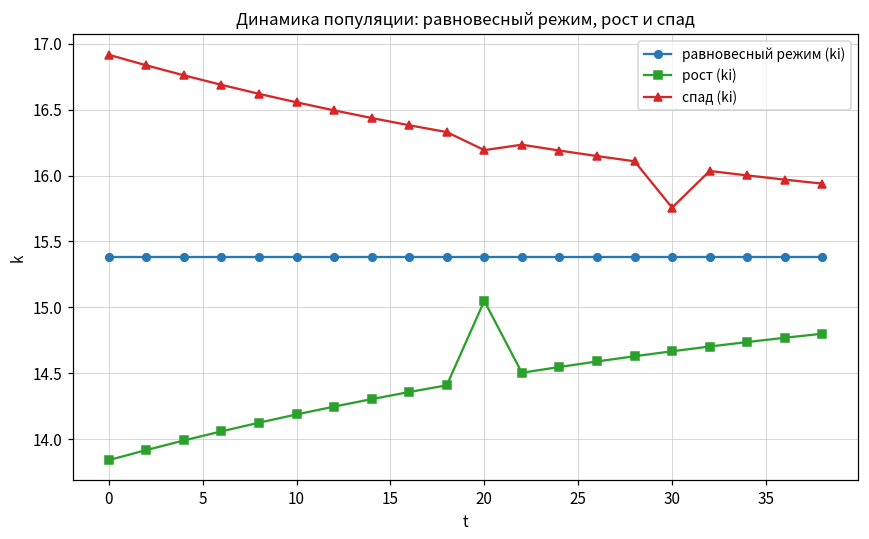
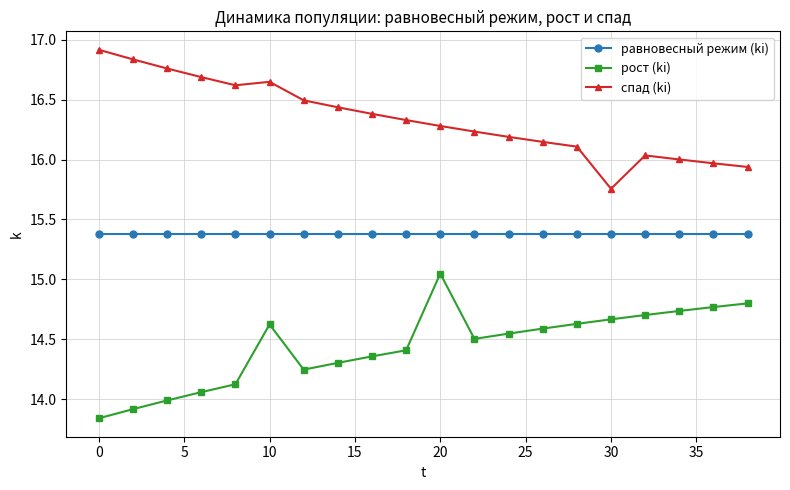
рост (ki), 10: 14.19 -> 14.62
спад (ki), 10: 16.56 -> 16.65
спад (ki), 20: 16.19 -> 16.28
